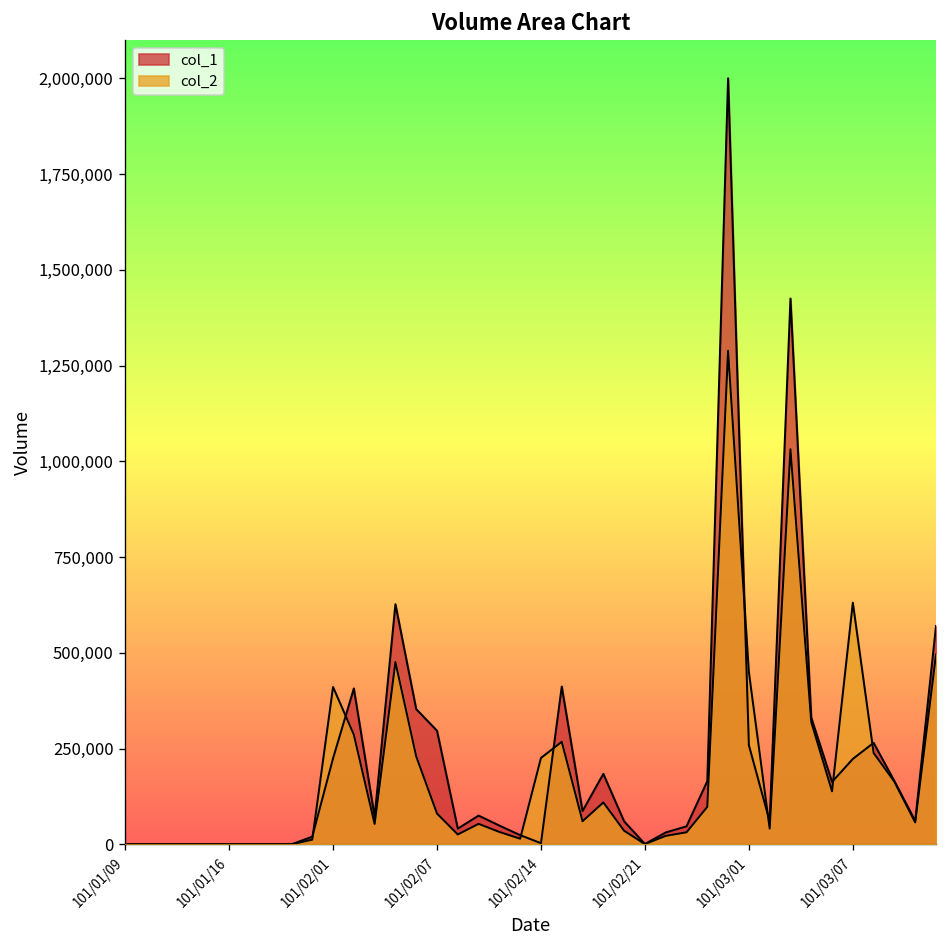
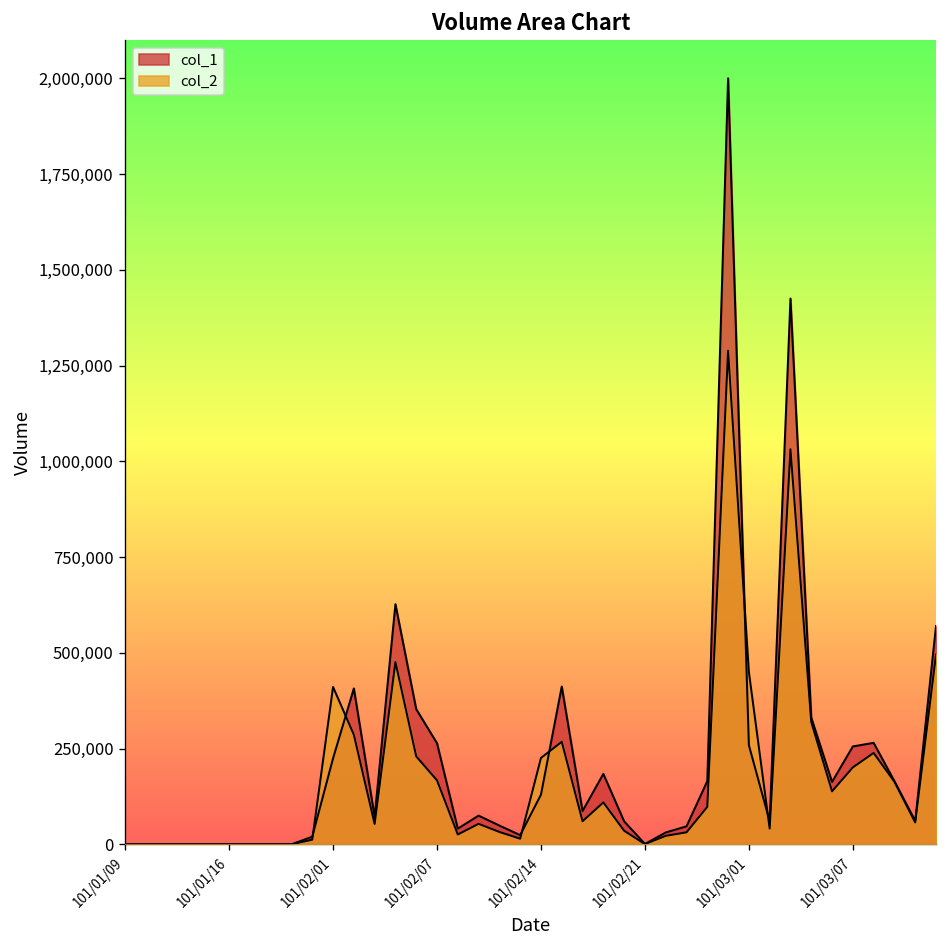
col_1, 101/02/07: 300,000 -> 260,000
col_2, 101/02/07: 80,000 -> 170,000
col_1, 101/02/14: 0 -> 130,000
col_1, 101/03/07: 220,000 -> 260,000
col_2, 101/03/07: 630,000 -> 200,000
